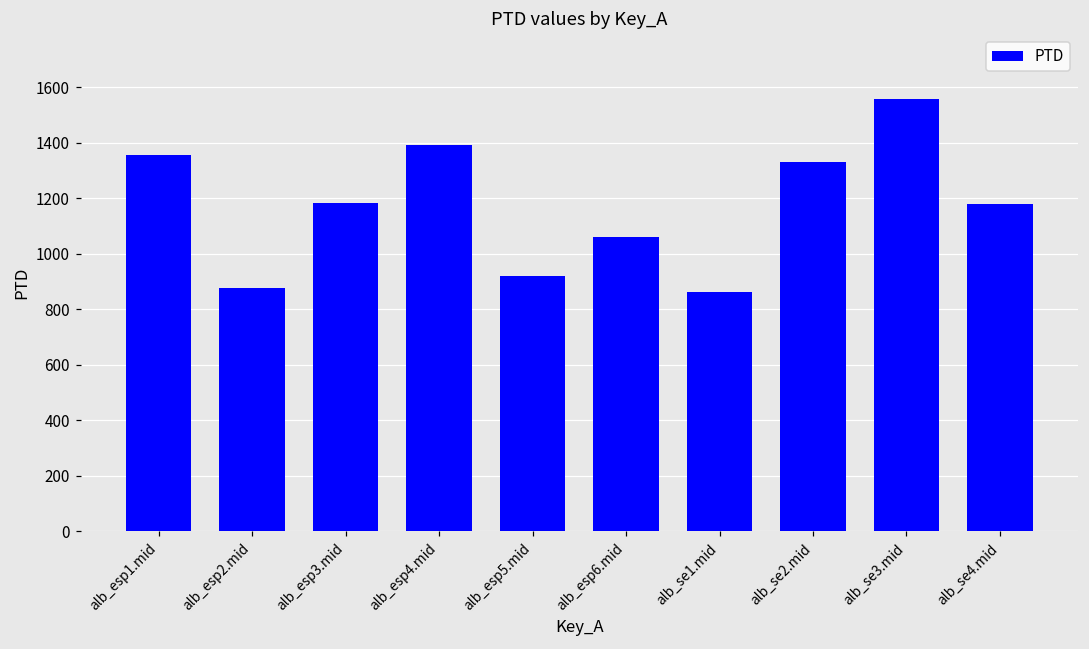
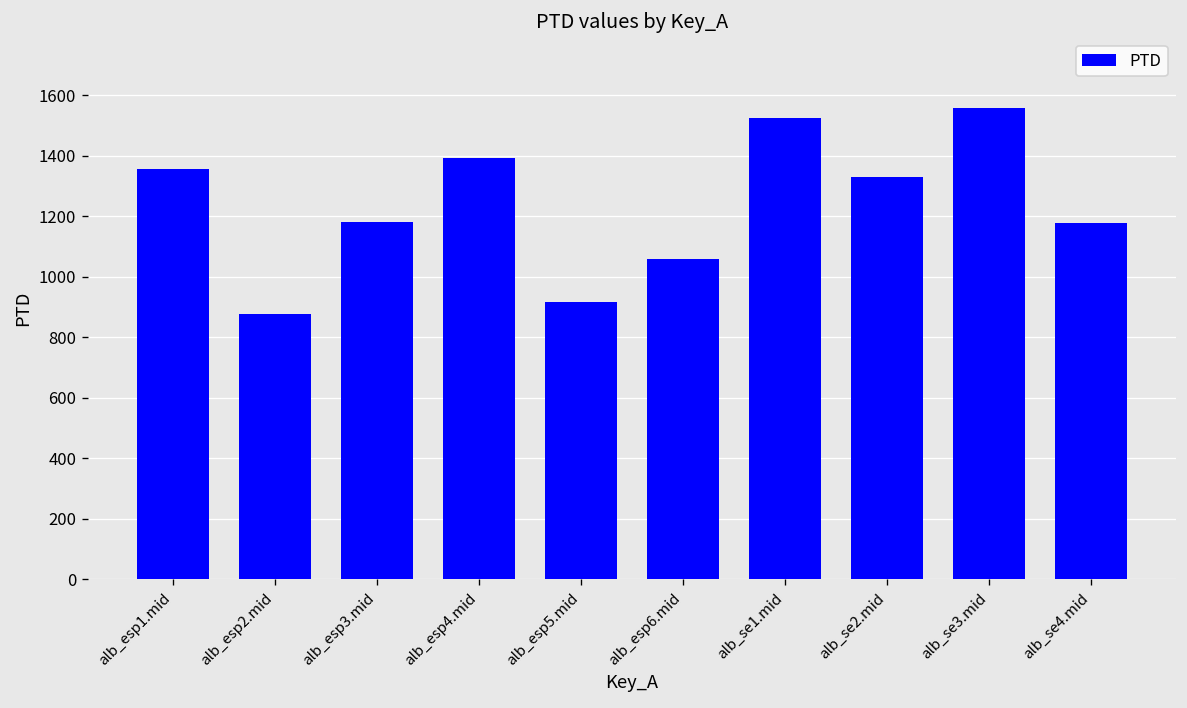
alb_se1.mid: 860 -> 1520
